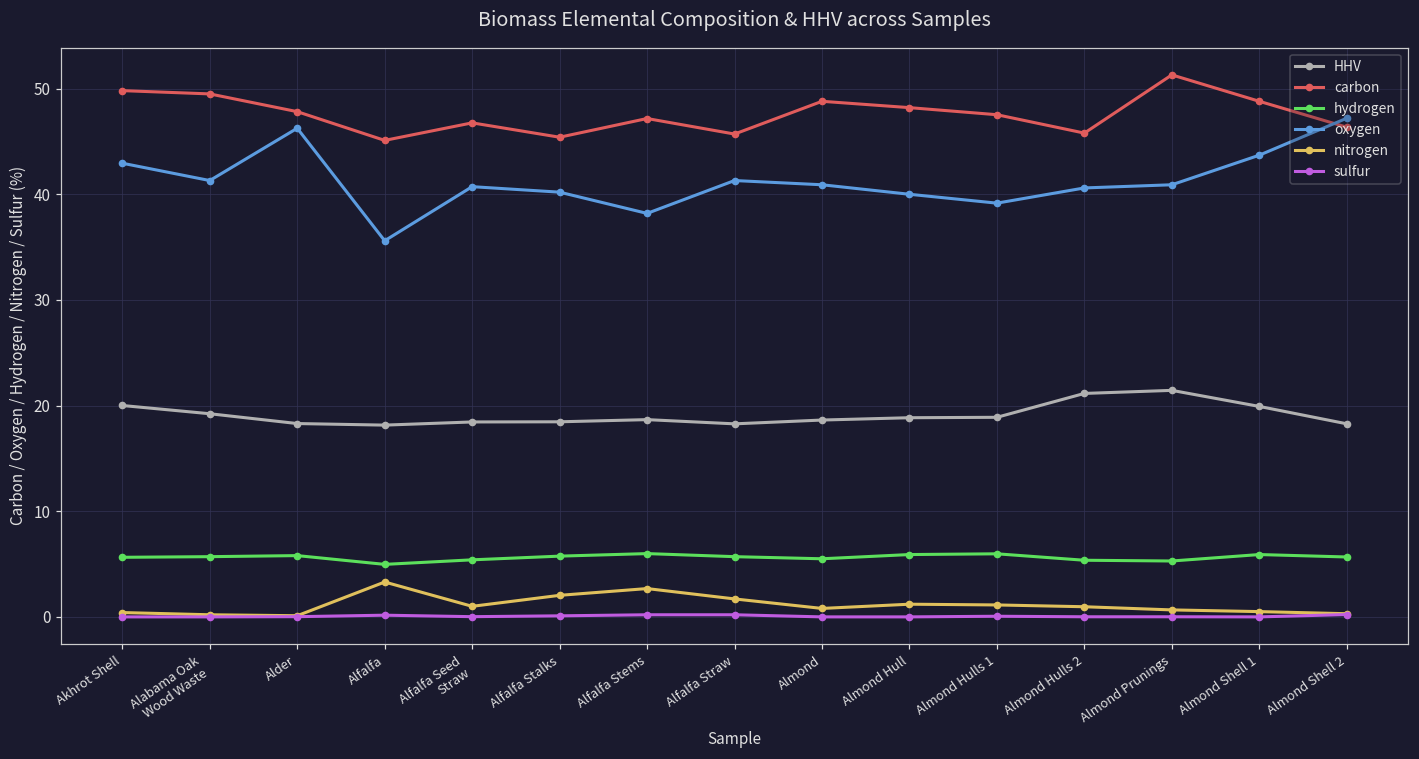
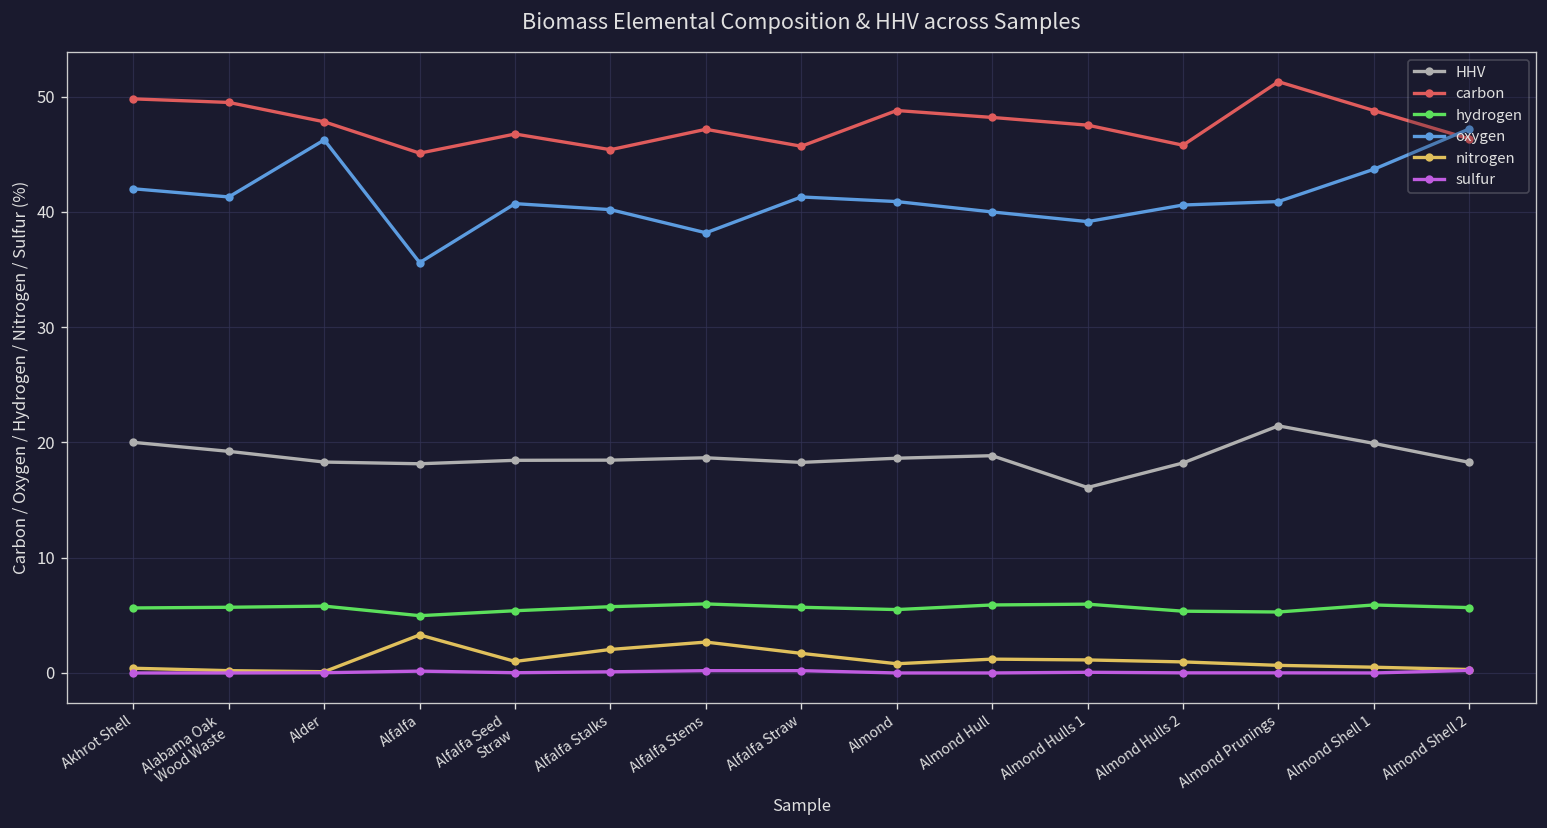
oxygen, Akhrot Shell: 43 -> 42
HHV, Almond Hulls 1: 19 -> 16
HHV, Almond Hulls 2: 21 -> 18
